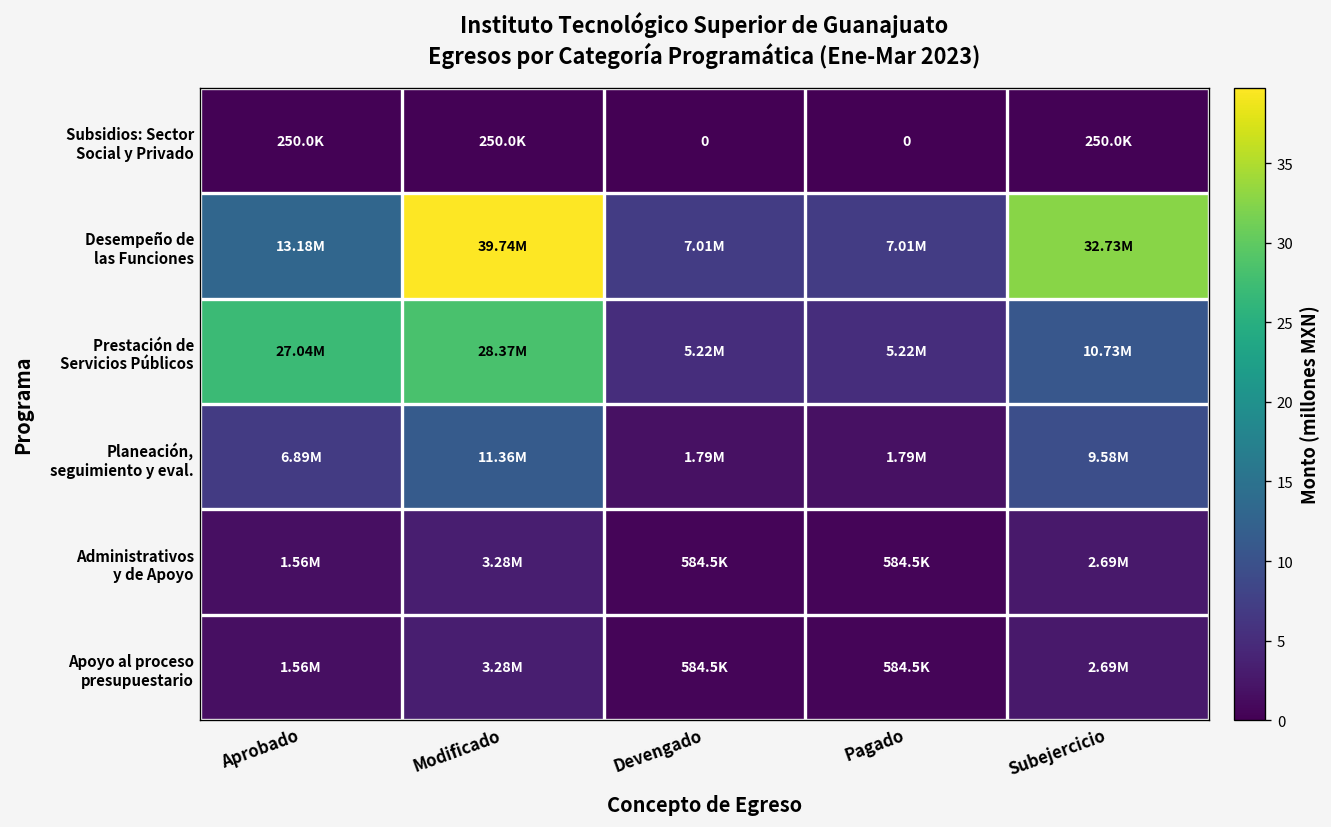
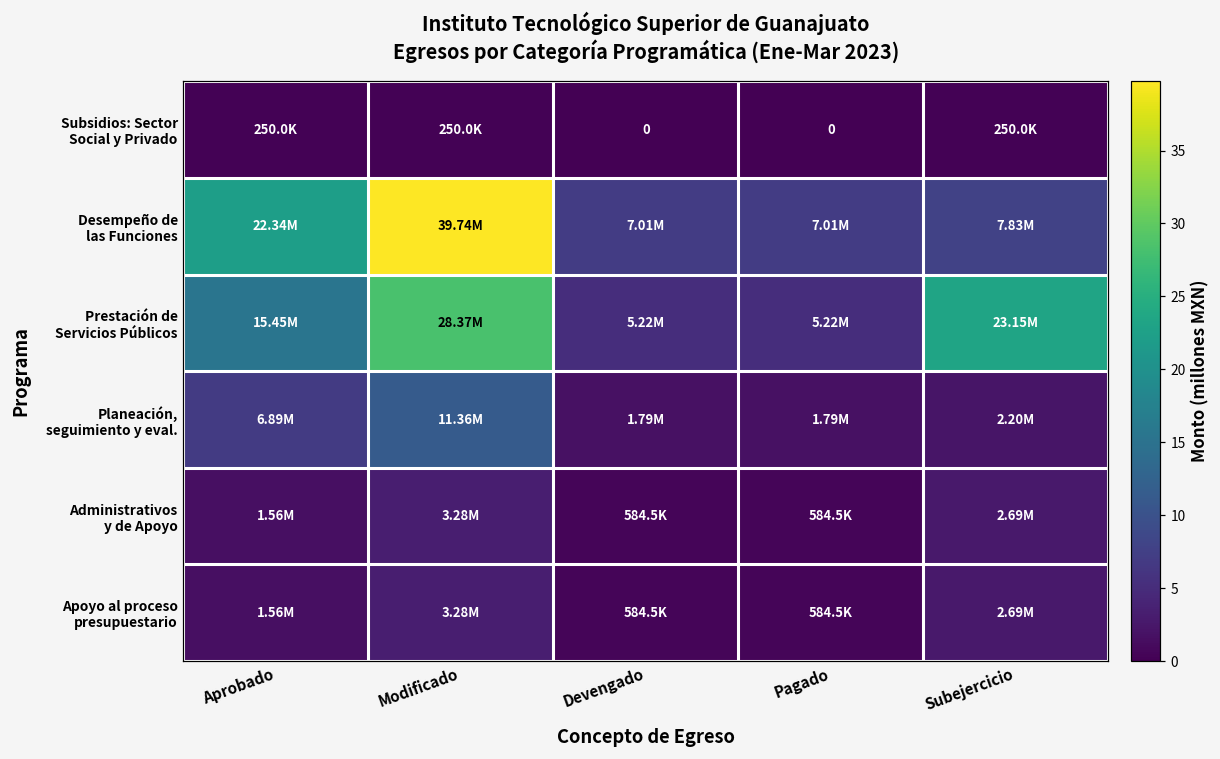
Desempeño de las Funciones, Aprobado: 13.18M -> 22.34M
Desempeño de las Funciones, Subejercicio: 32.73M -> 7.83M
Prestación de Servicios Públicos, Aprobado: 27.04M -> 15.45M
Prestación de Servicios Públicos, Subejercicio: 10.73M -> 23.15M
Planeación, seguimiento y eval., Subejercicio: 9.58M -> 2.20M
